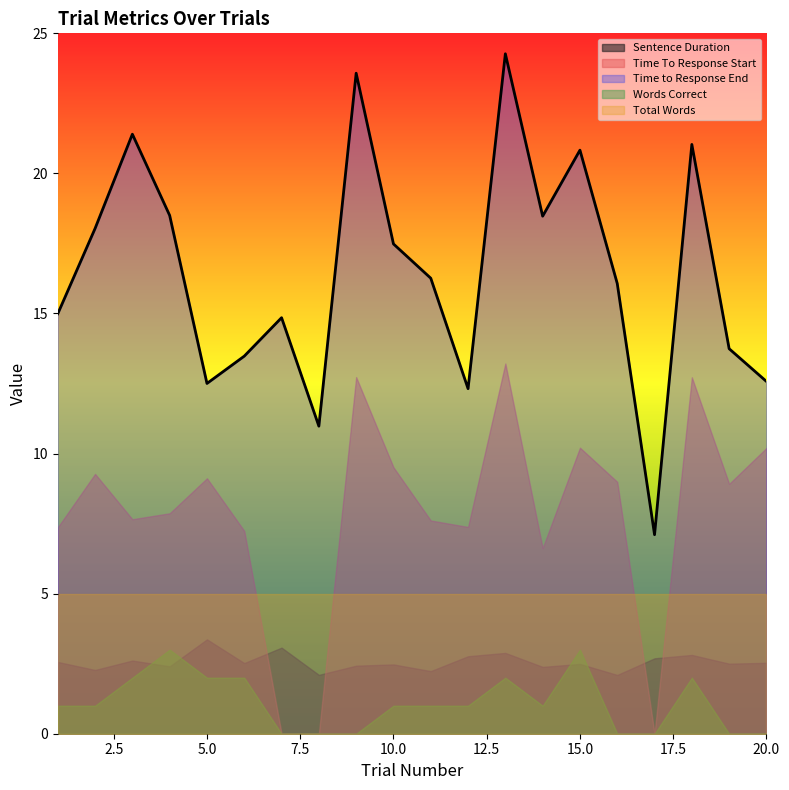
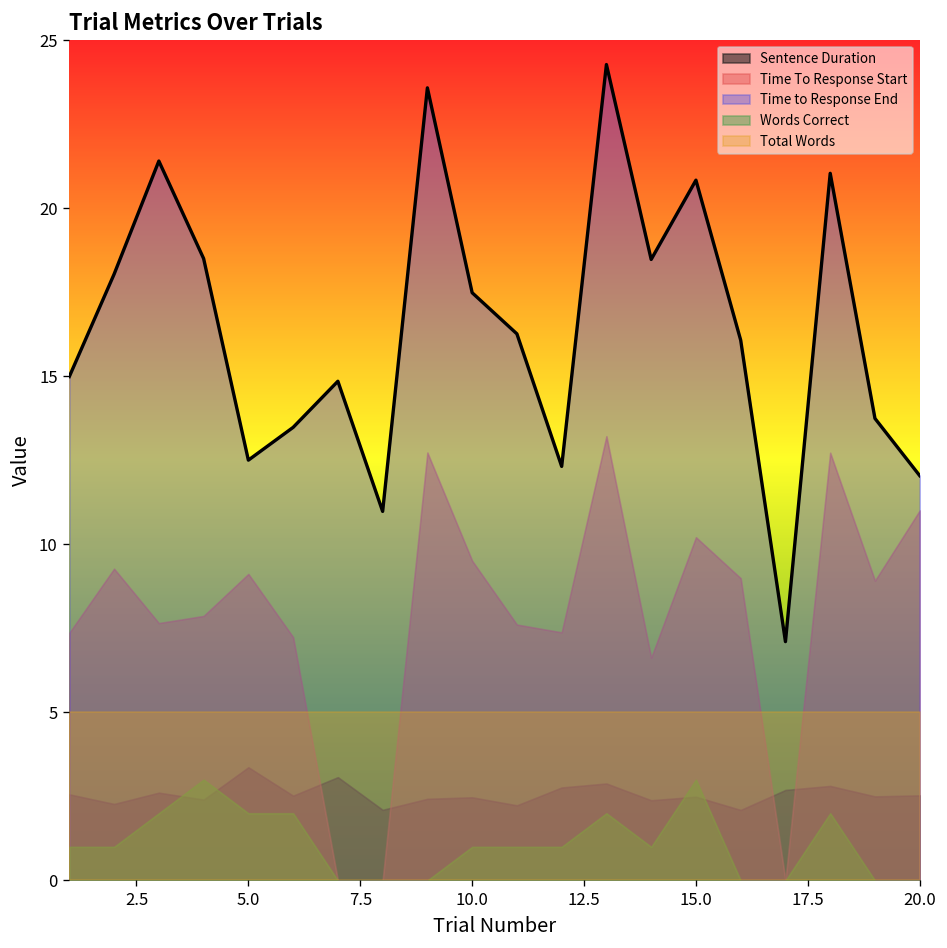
Time To Response Start, 20.0: 10.2 -> 11.0
Time to Response End, 20.0: 12.6 -> 12.0
